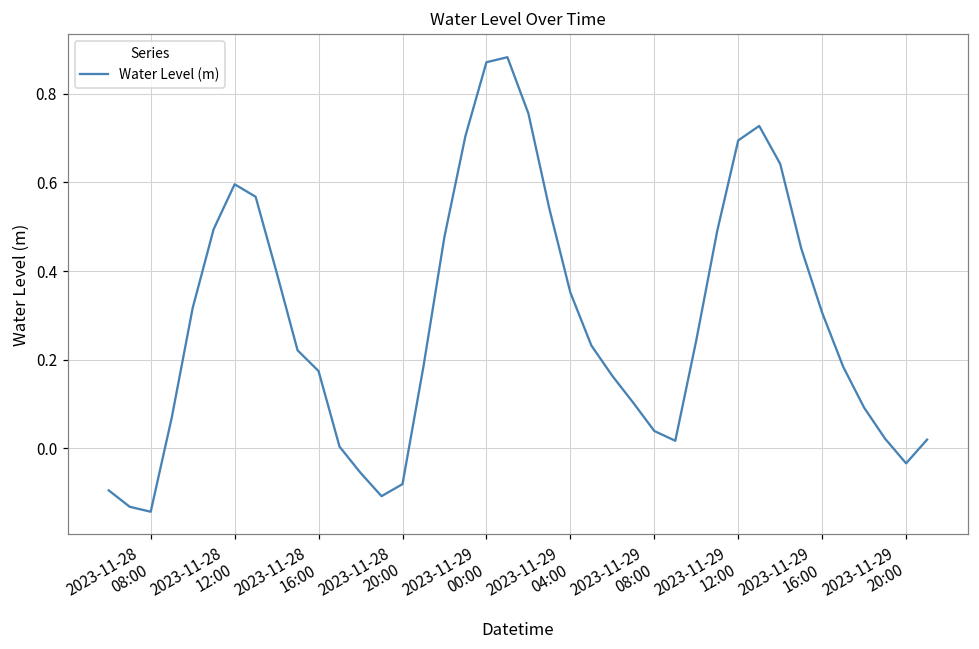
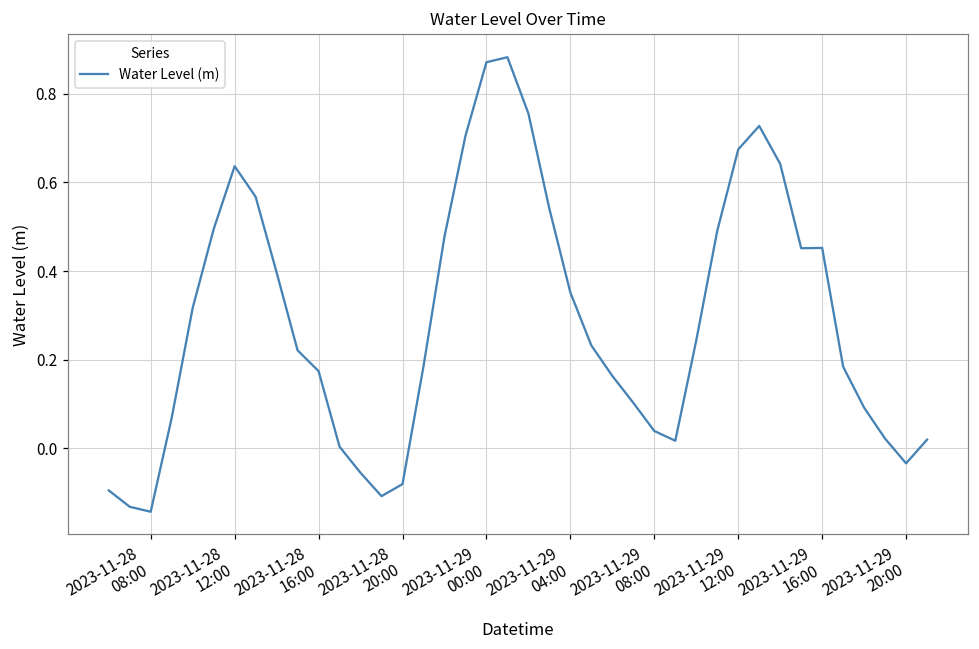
2023-11-28 12:00: 0.60 -> 0.64
2023-11-29 12:00: 0.70 -> 0.67
2023-11-29 16:00: 0.31 -> 0.45
